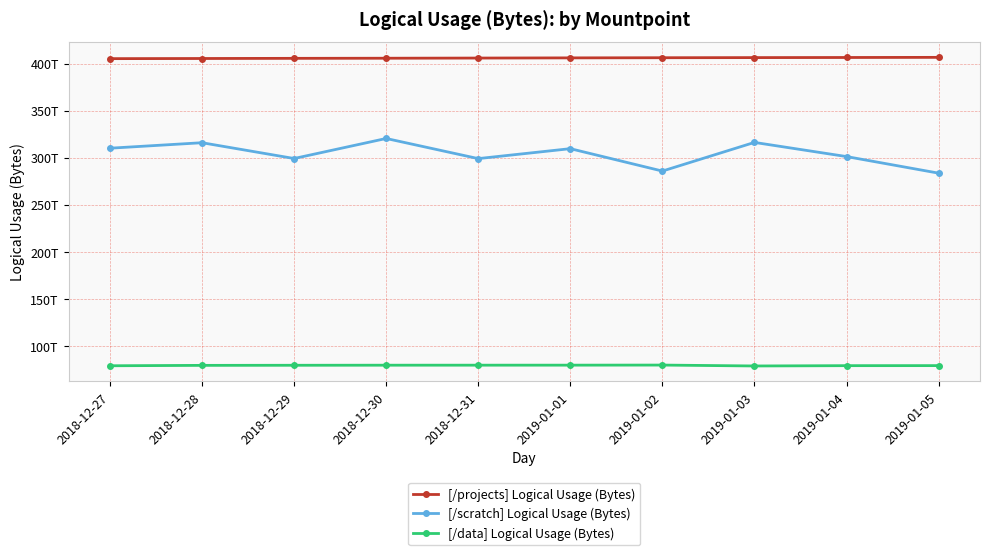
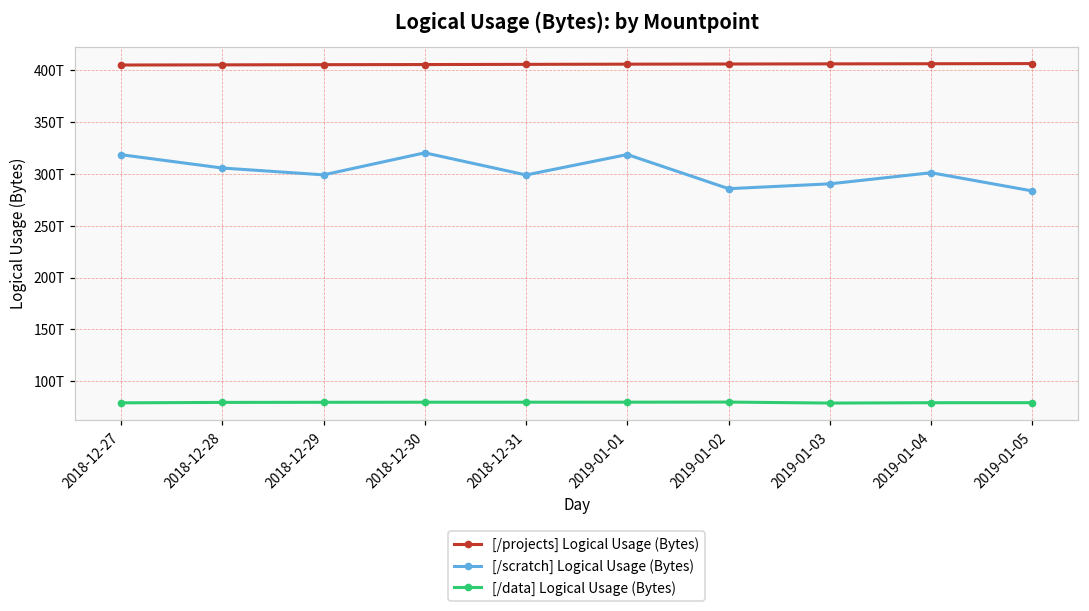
[/scratch] Logical Usage (Bytes), 2018-12-27: 310T -> 320T
[/scratch] Logical Usage (Bytes), 2018-12-28: 320T -> 310T
[/scratch] Logical Usage (Bytes), 2019-01-01: 310T -> 320T
[/scratch] Logical Usage (Bytes), 2019-01-03: 320T -> 290T
